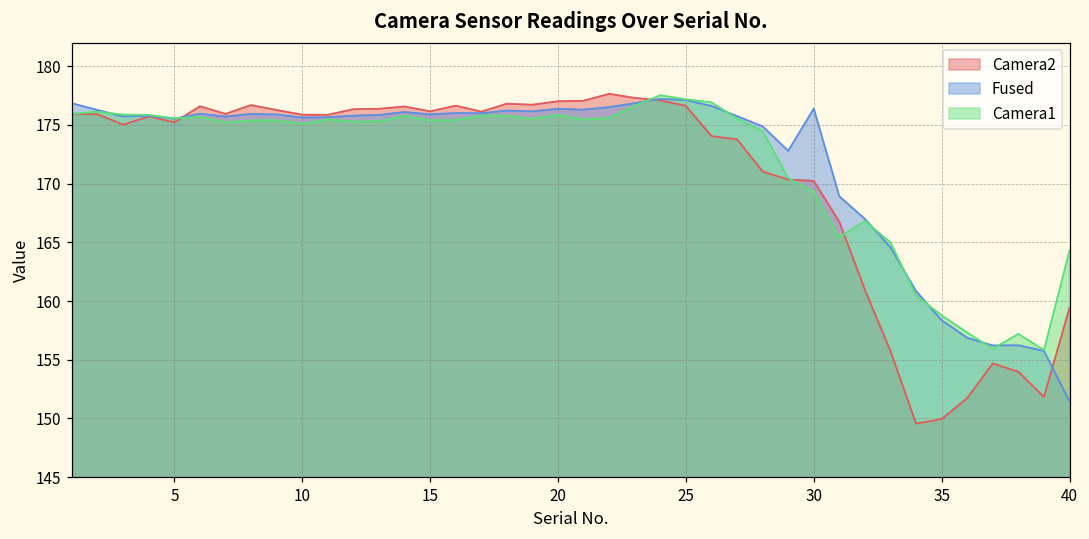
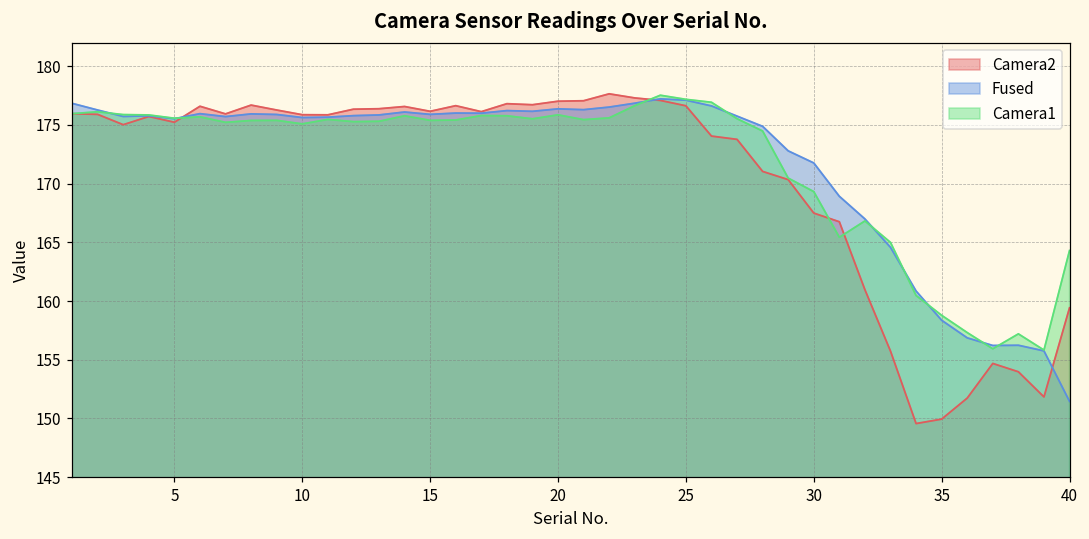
Camera2, 30: 170.2 -> 167.5
Fused, 30: 176.4 -> 171.8
